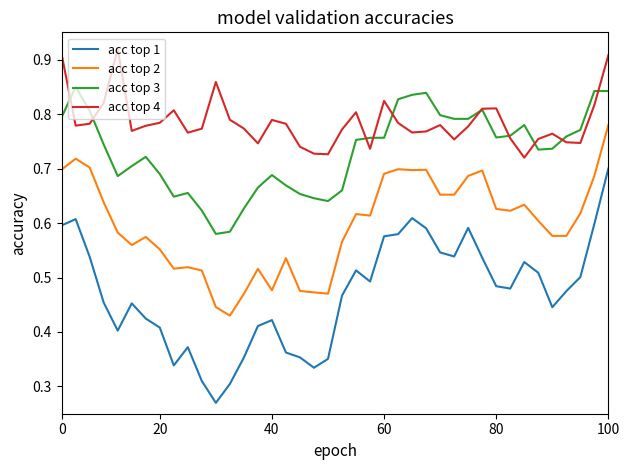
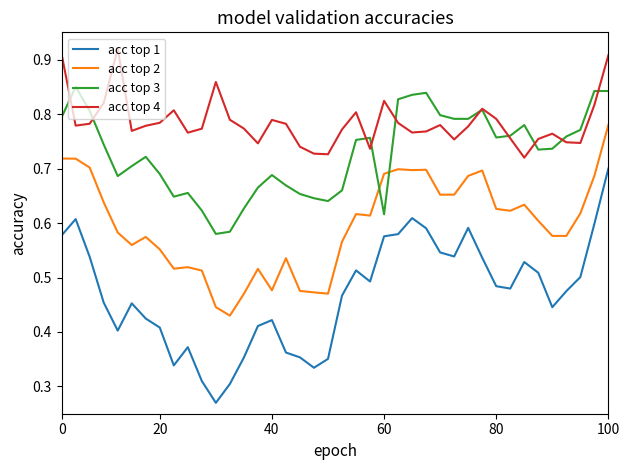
acc top 1, 0: 0.60 -> 0.58
acc top 2, 0: 0.70 -> 0.72
acc top 3, 60: 0.76 -> 0.62
acc top 4, 80: 0.81 -> 0.79
